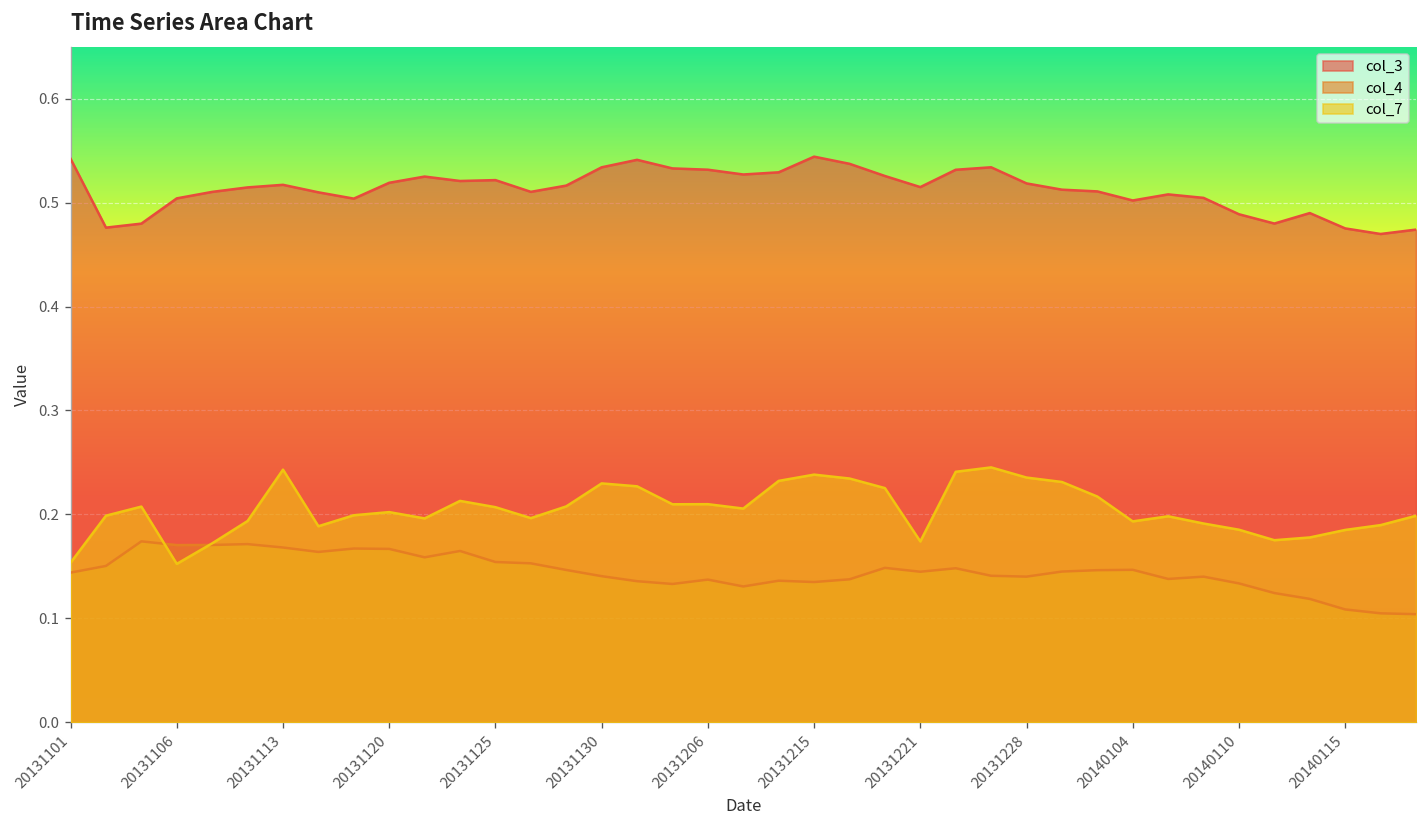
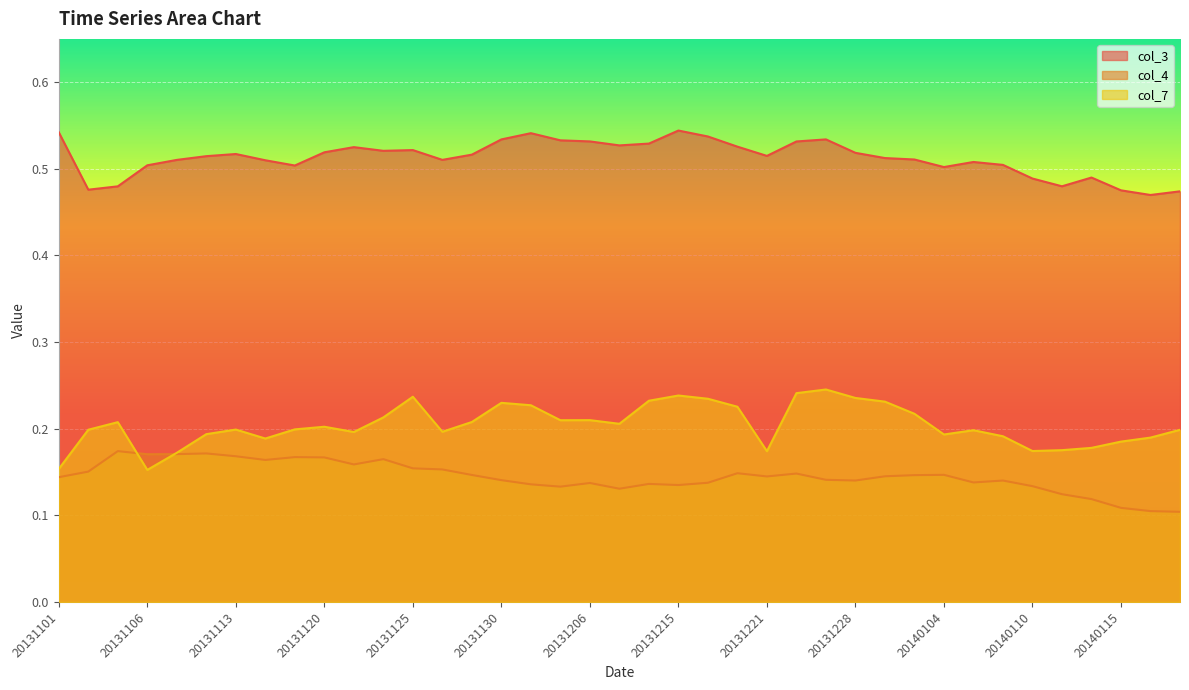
col_7, 20131113: 0.24 -> 0.20
col_7, 20131125: 0.21 -> 0.24
col_7, 20140110: 0.19 -> 0.17
